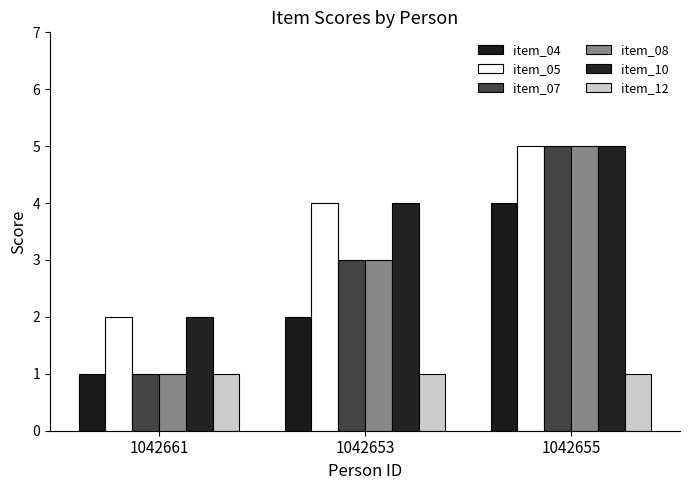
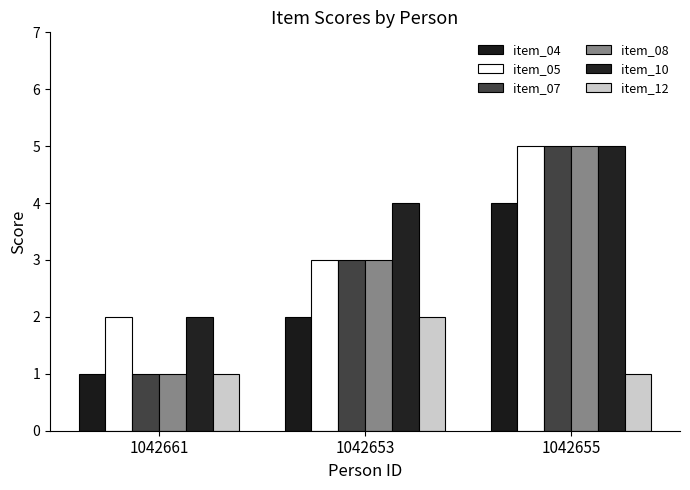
item_05, 1042653: 4 -> 3
item_12, 1042653: 1 -> 2
